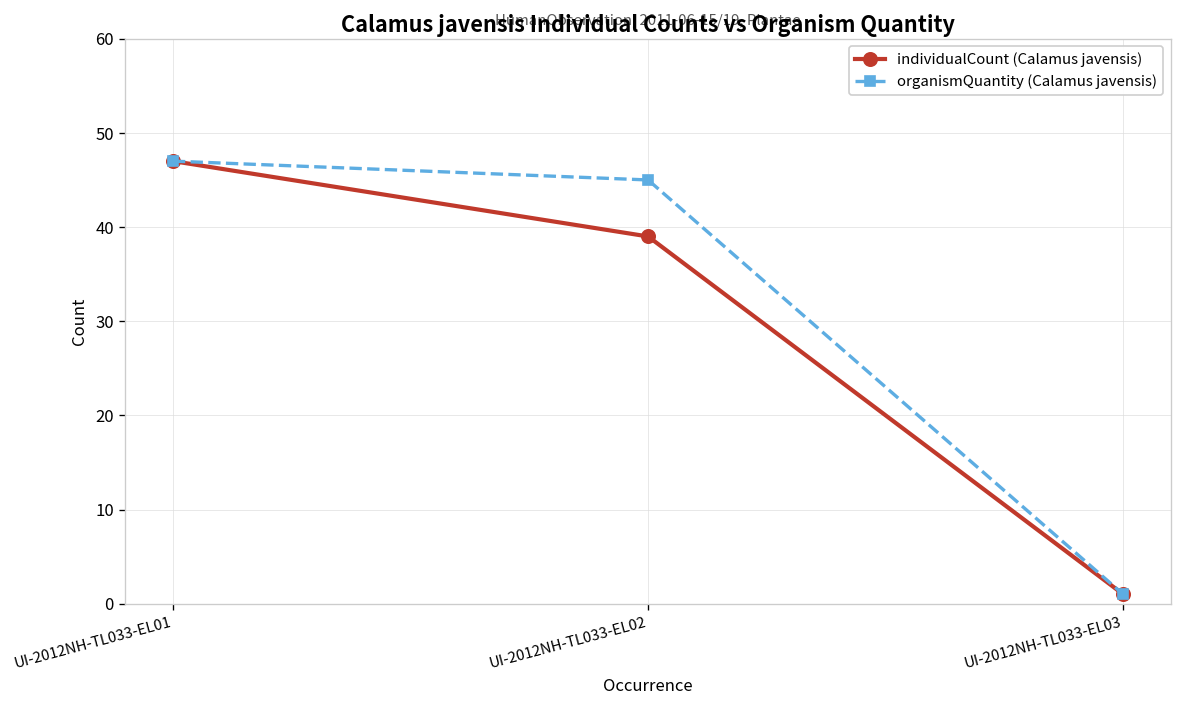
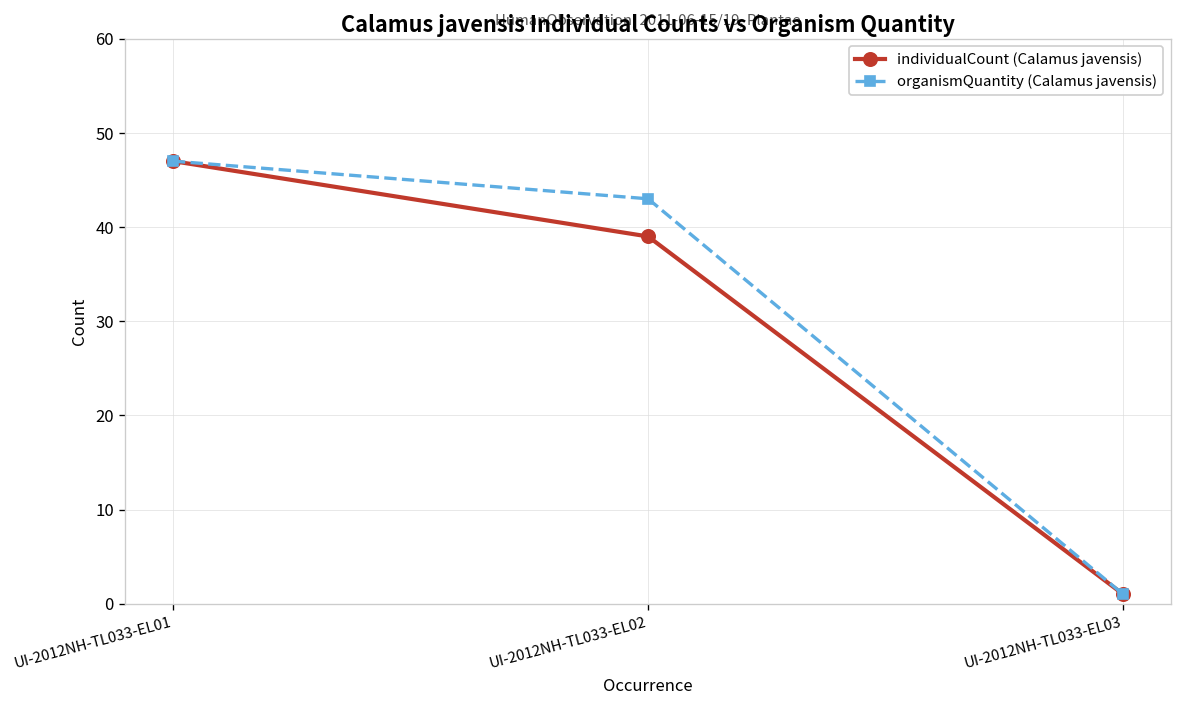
organismQuantity (Calamus javensis), UI-2012NH-TL033-EL02: 45 -> 43
